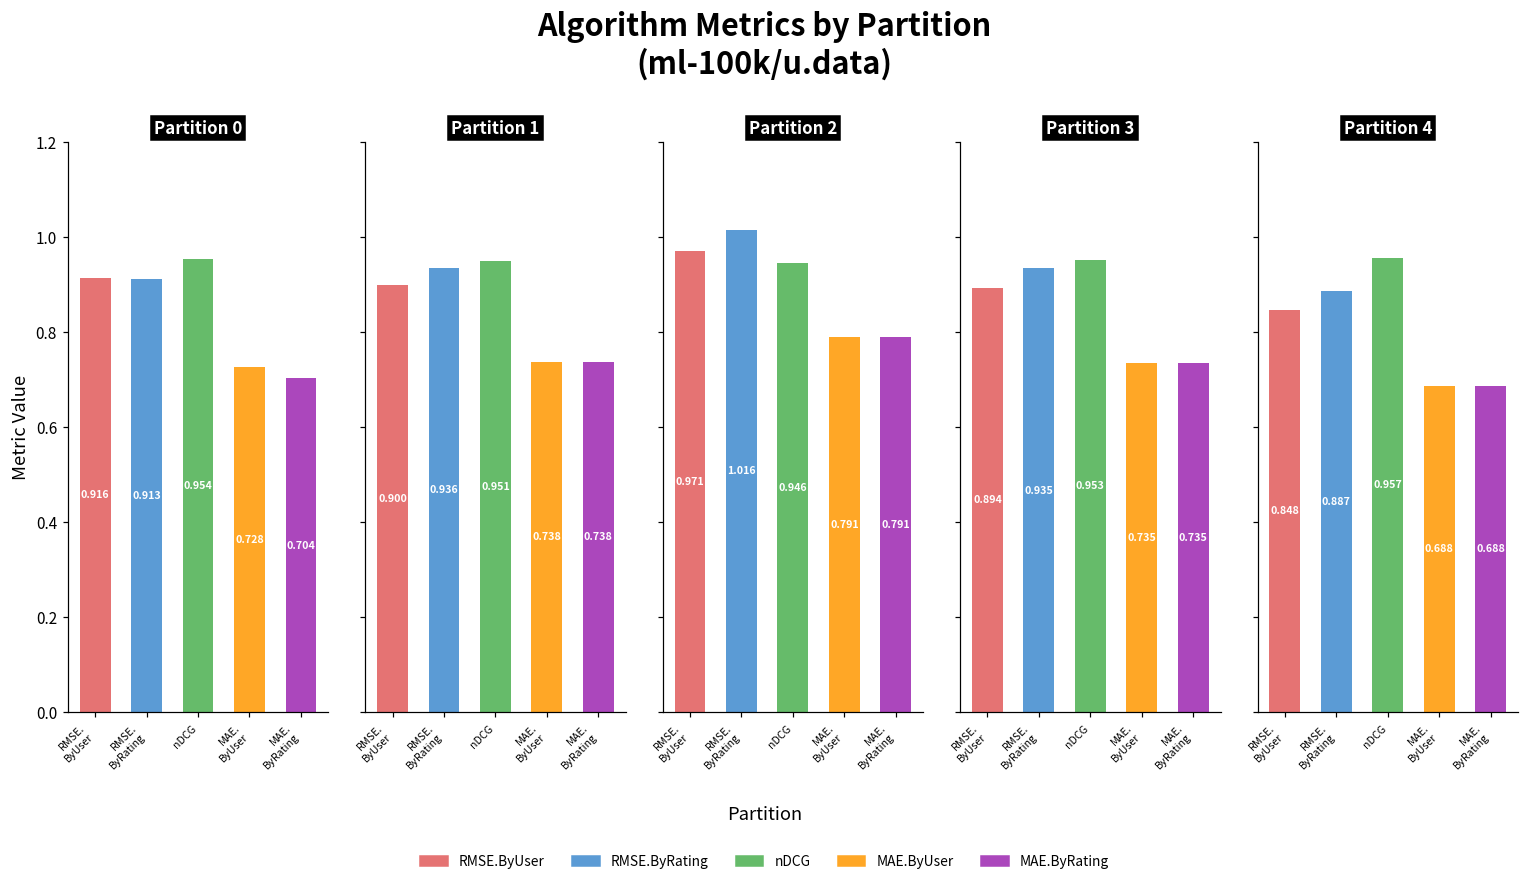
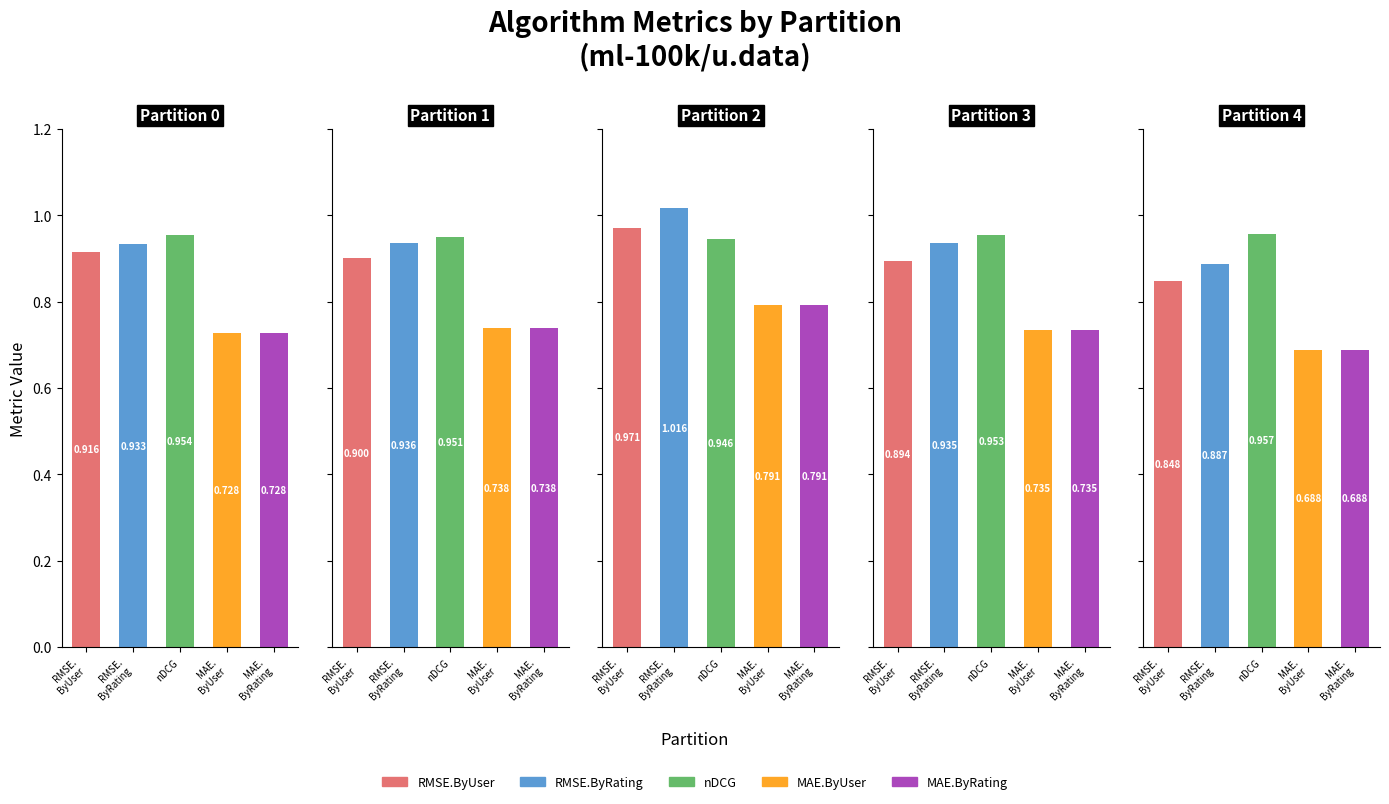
Partition 0, RMSE. ByRating: 0.913 -> 0.933
Partition 0, MAE. ByRating: 0.704 -> 0.728
